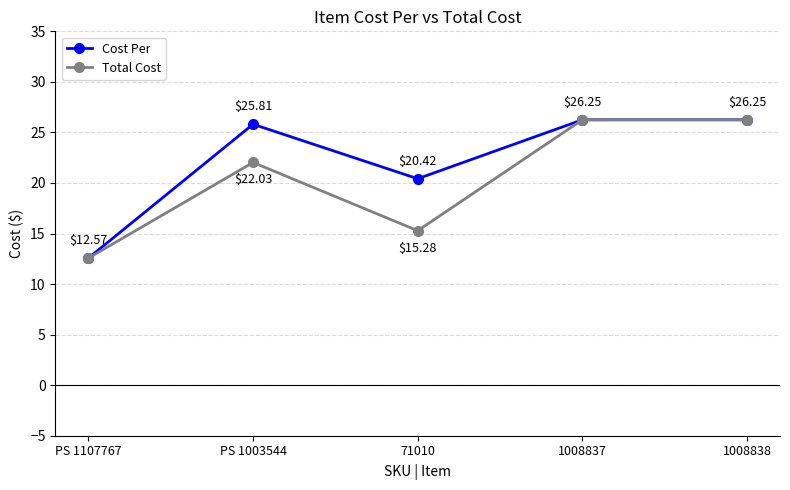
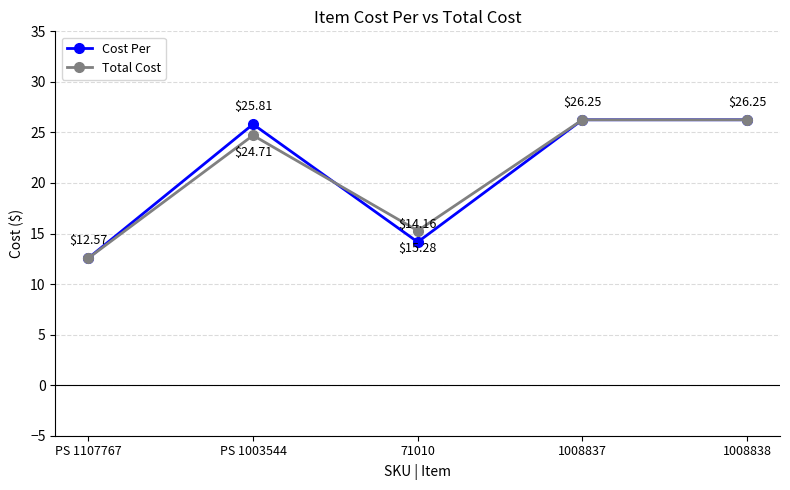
Total Cost, PS 1003544: $22.03 -> $24.71
Cost Per, 71010: $20.42 -> $14.16
